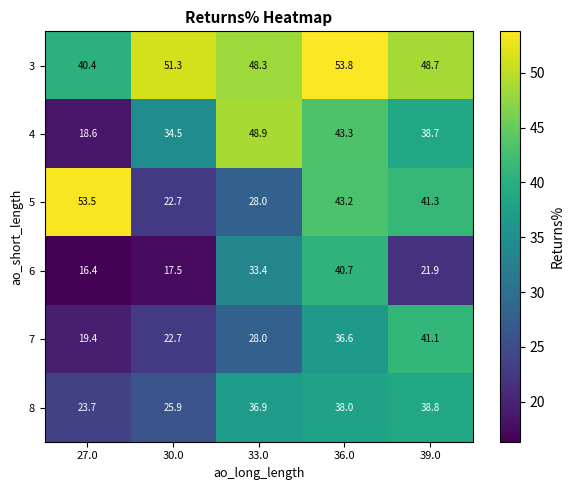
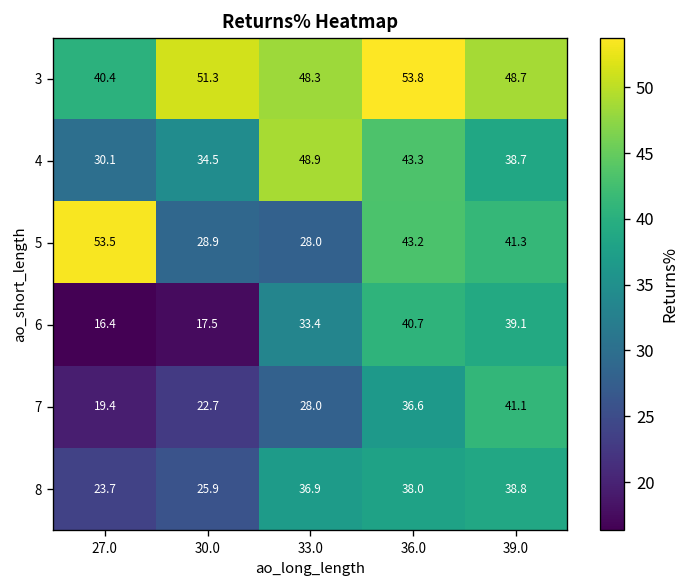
4, 27.0: 18.6 -> 30.1
5, 30.0: 22.7 -> 28.9
6, 39.0: 21.9 -> 39.1
